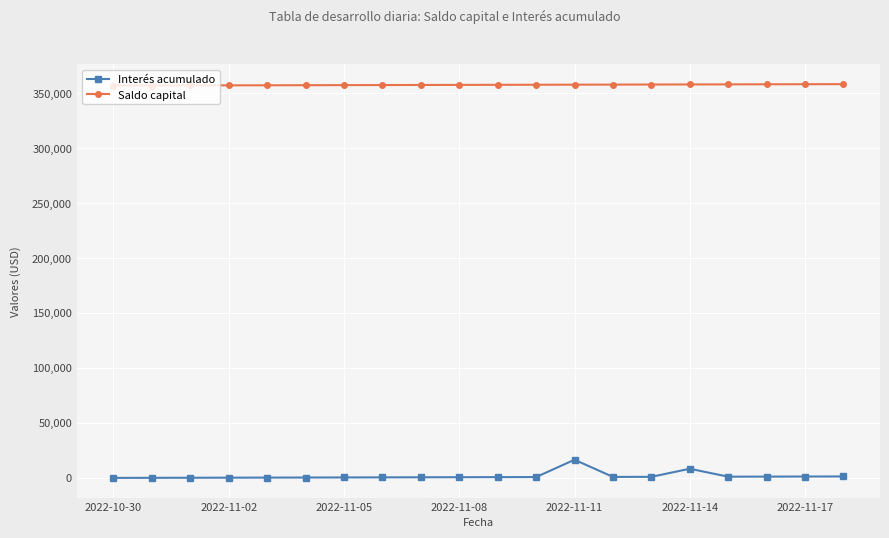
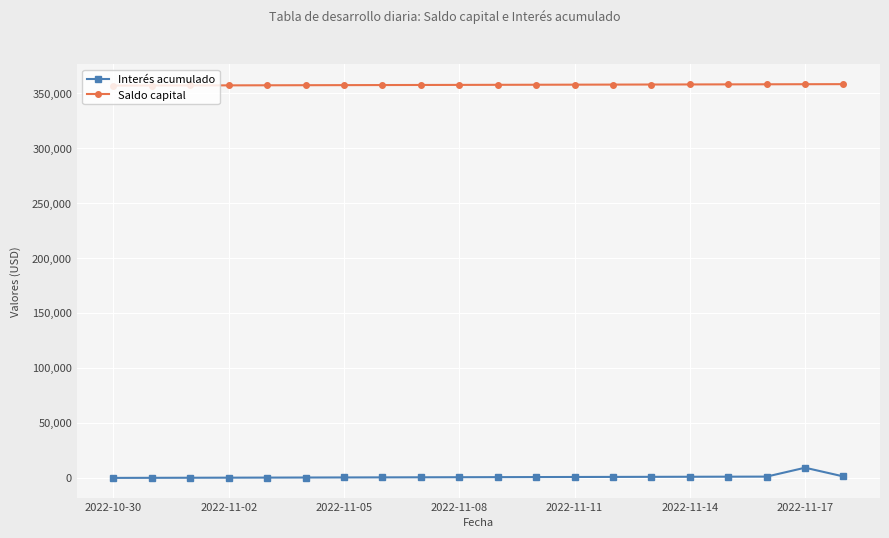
Interés acumulado, 2022-11-11: 17,000 -> 1,000
Interés acumulado, 2022-11-14: 8,000 -> 1,000
Interés acumulado, 2022-11-17: 1,000 -> 9,000
